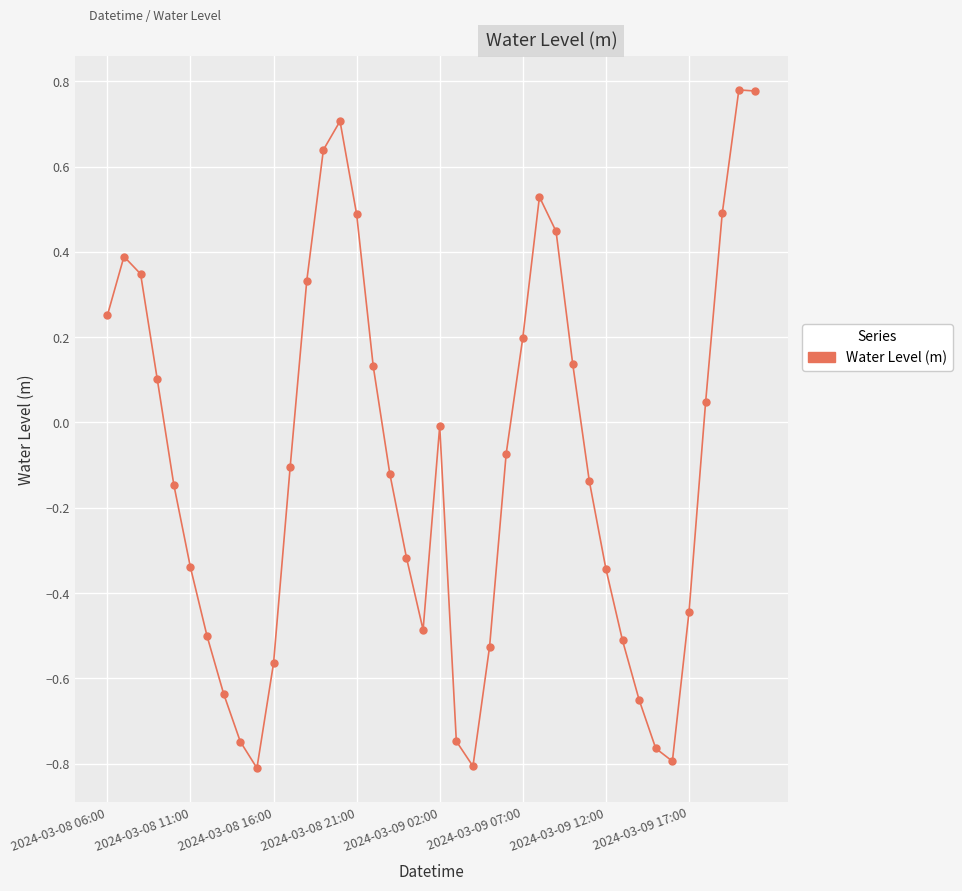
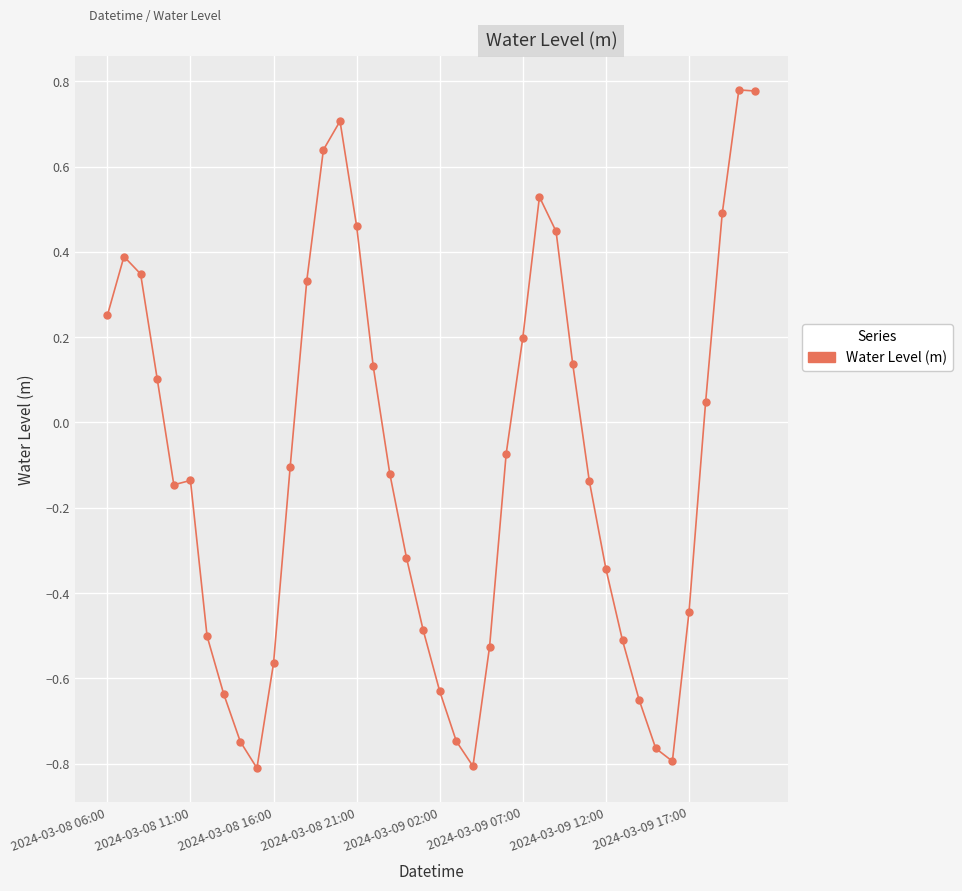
2024-03-08 11:00: -0.34 -> -0.14
2024-03-08 21:00: 0.49 -> 0.46
2024-03-09 02:00: -0.01 -> -0.63
